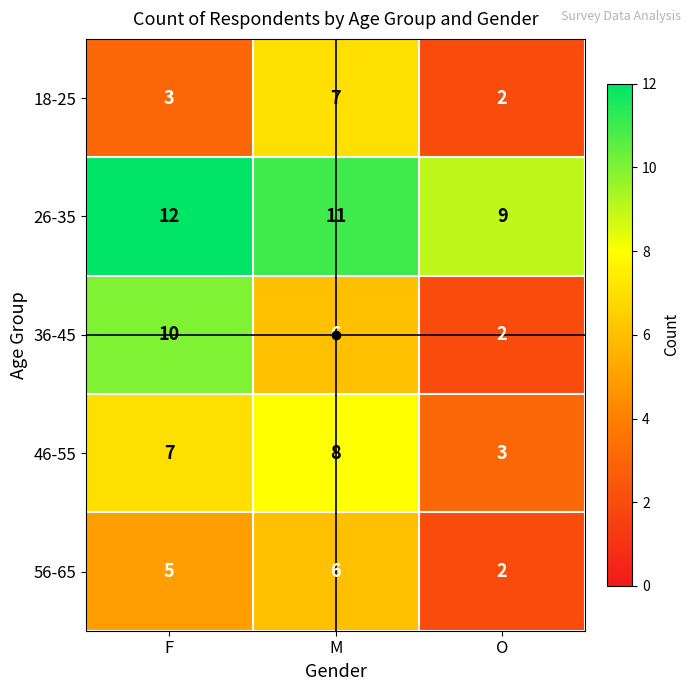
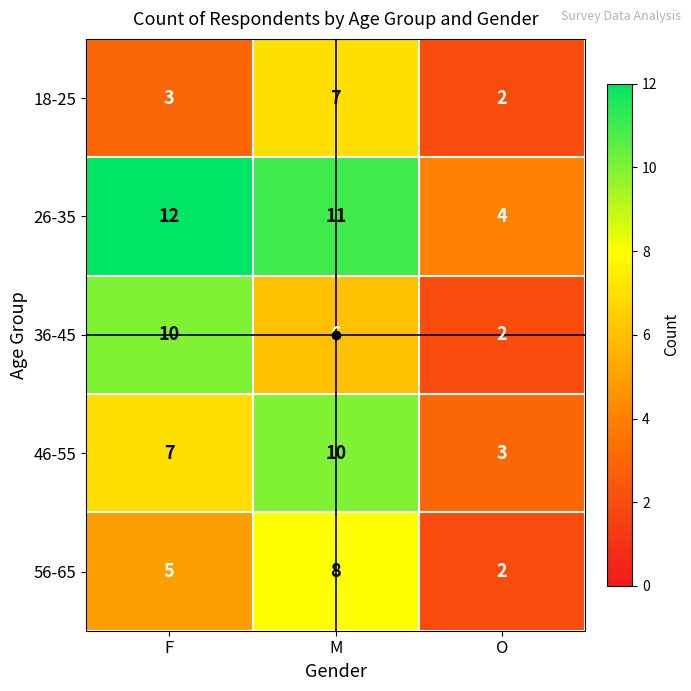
26-35, O: 9 -> 4
46-55, M: 8 -> 10
56-65, M: 6 -> 8
